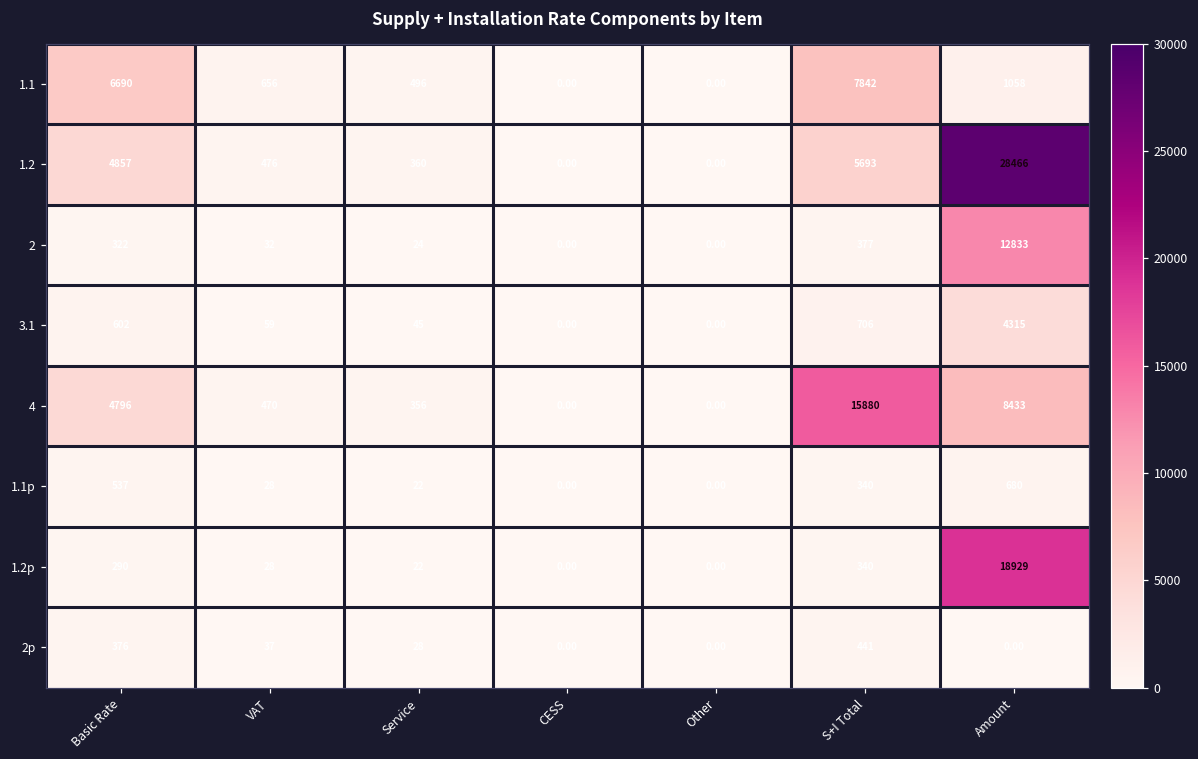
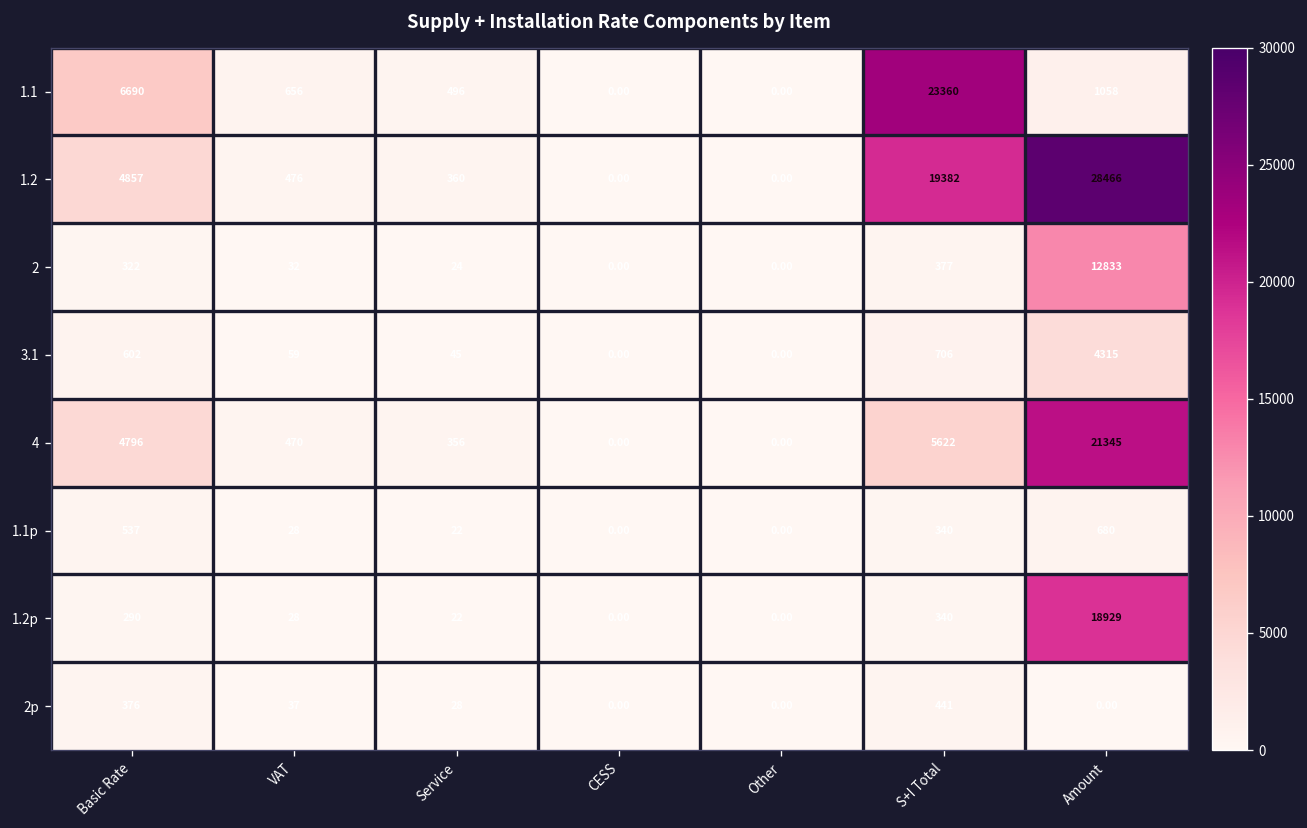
1.1, S+I Total: 7842 -> 23360
1.2, S+I Total: 5693 -> 19382
4, S+I Total: 15880 -> 5622
4, Amount: 8433 -> 21345
